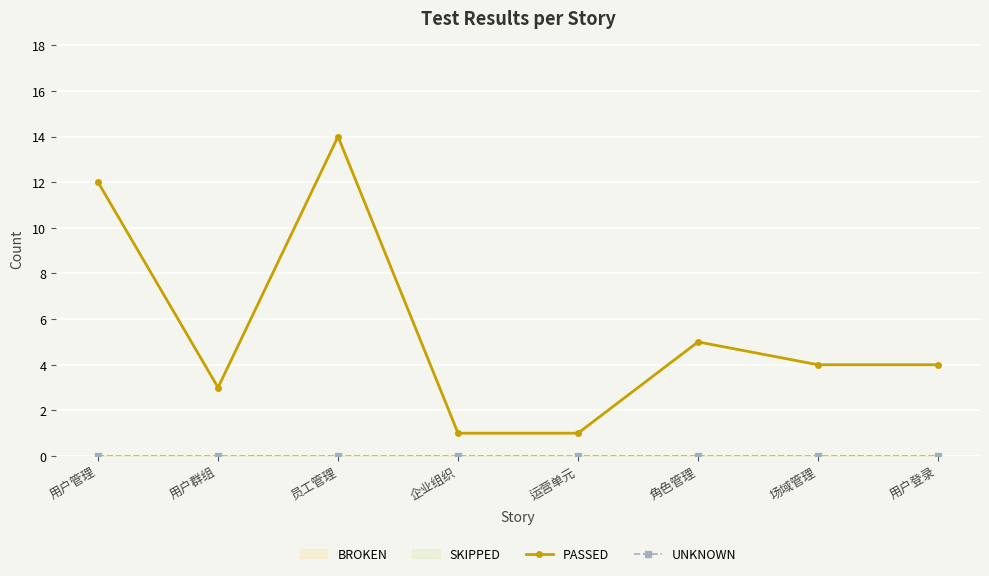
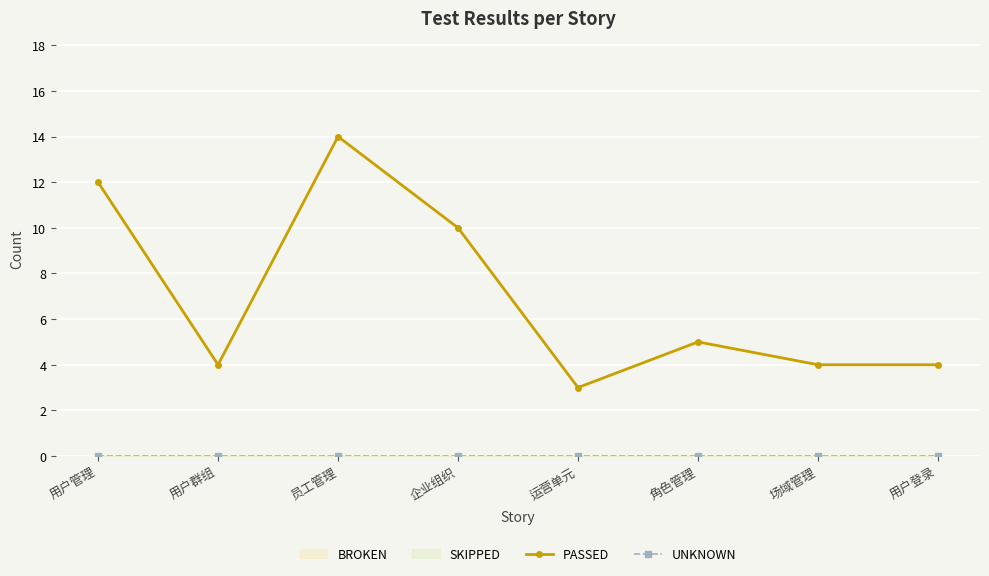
PASSED, 用户群组: 3 -> 4
PASSED, 企业组织: 1 -> 10
PASSED, 运营单元: 1 -> 3
